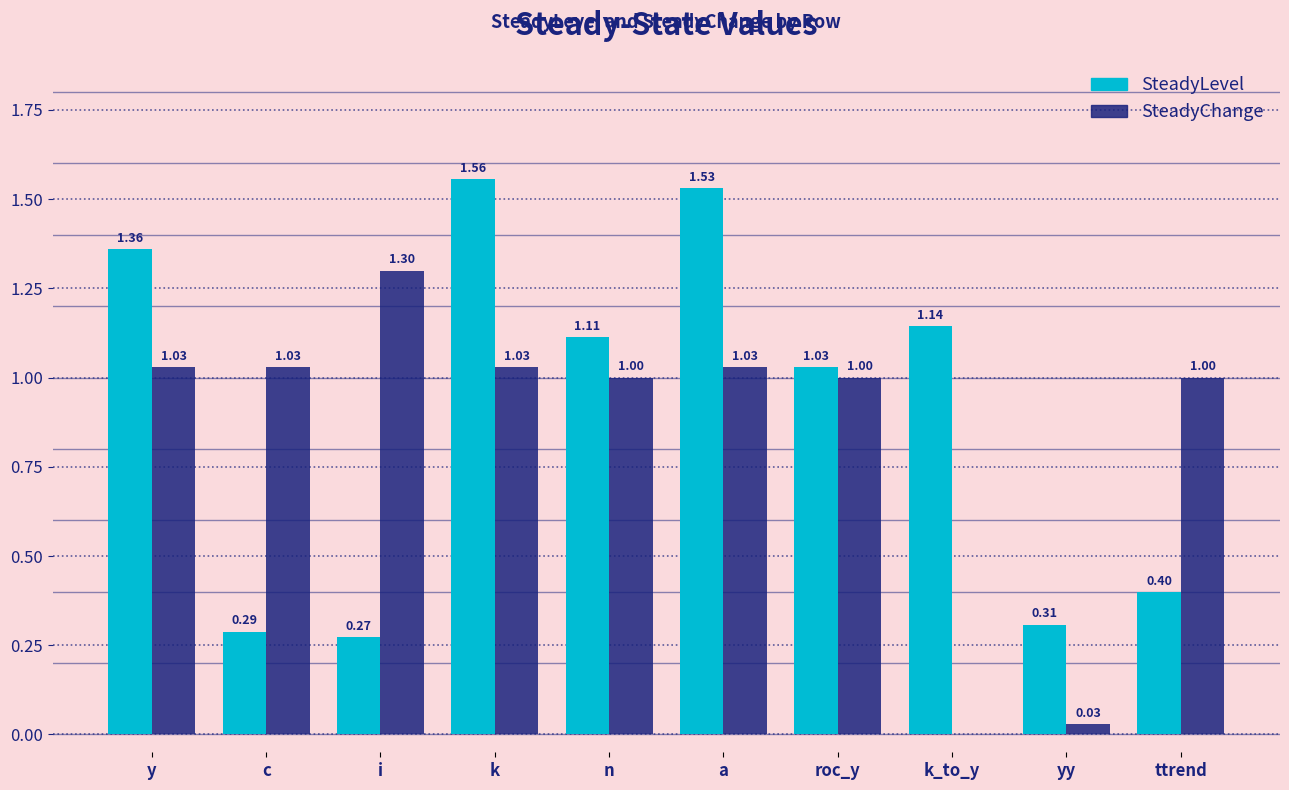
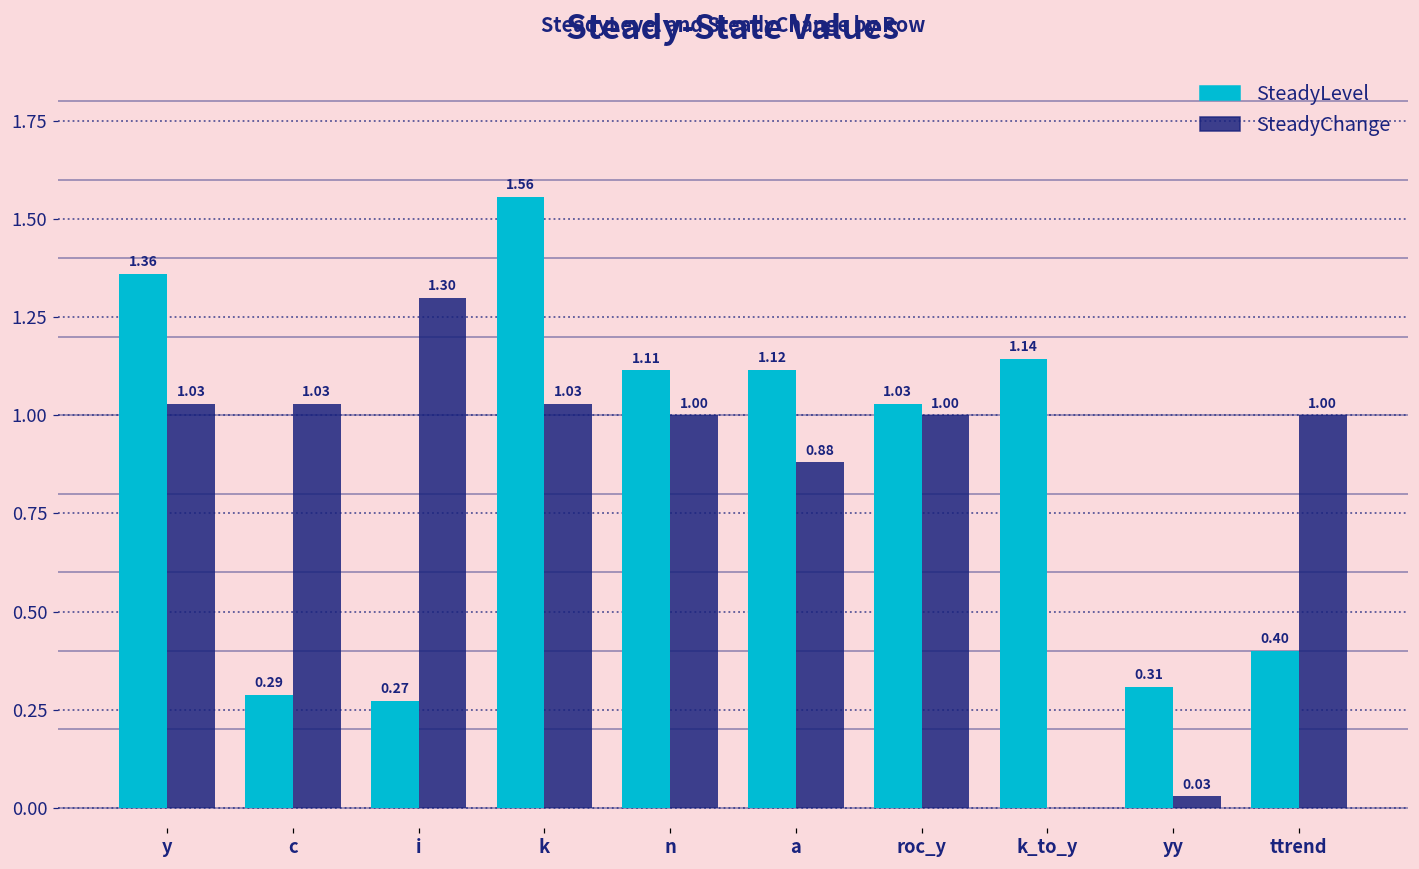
SteadyLevel, a: 1.53 -> 1.12
SteadyChange, a: 1.03 -> 0.88
